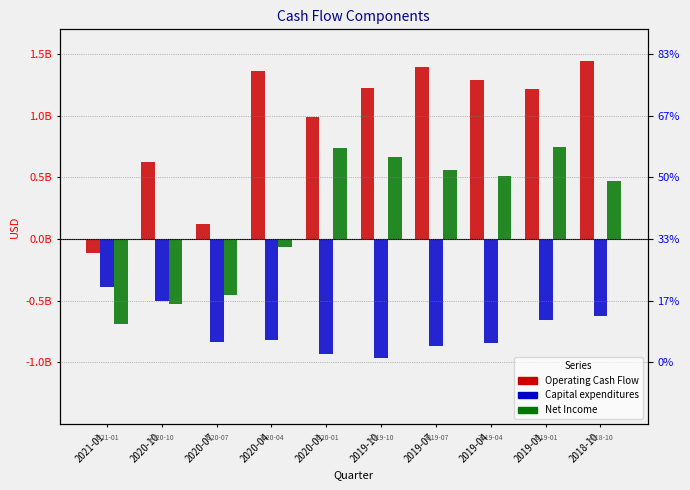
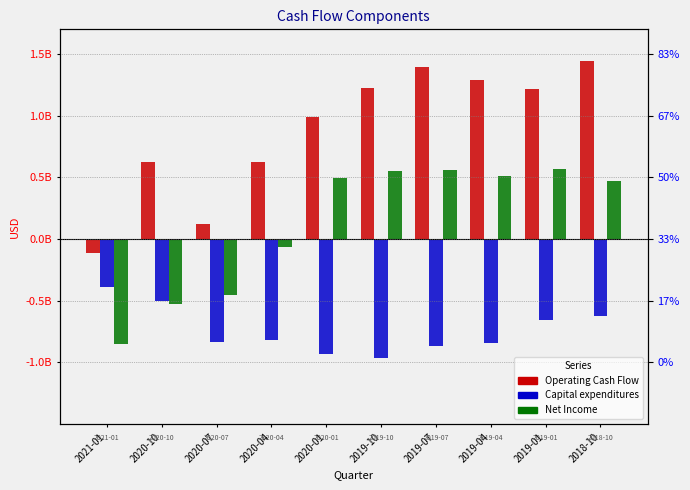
Net Income, 2021-01: -690000000 -> -850000000
Operating Cash Flow, 2020-04: 1360000000 -> 620000000
Net Income, 2020-01: 740000000 -> 500000000
Net Income, 2019-10: 670000000 -> 550000000
Net Income, 2019-01: 750000000 -> 560000000
